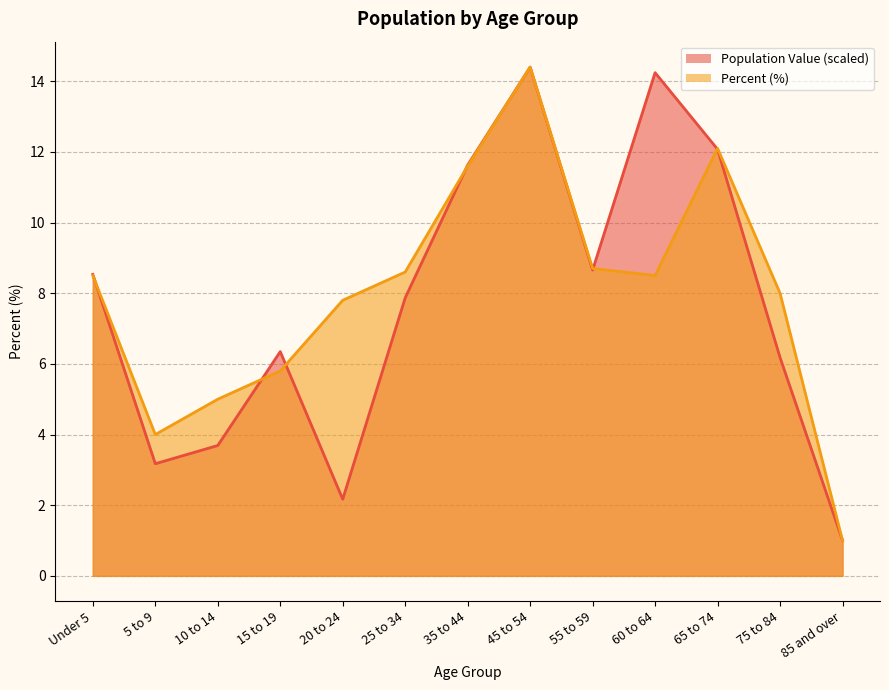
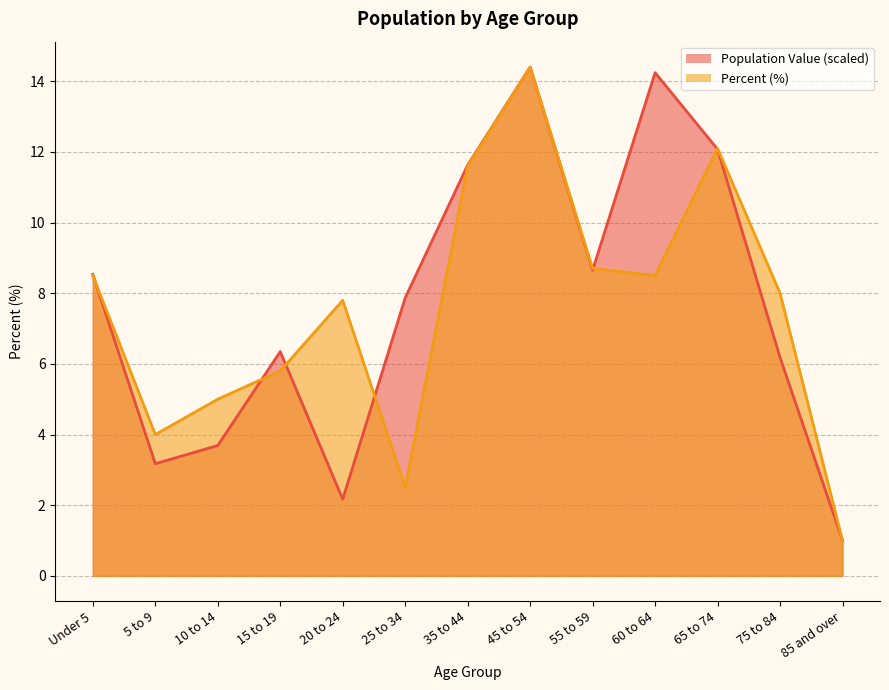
Percent (%), 25 to 34: 8.6 -> 2.5
